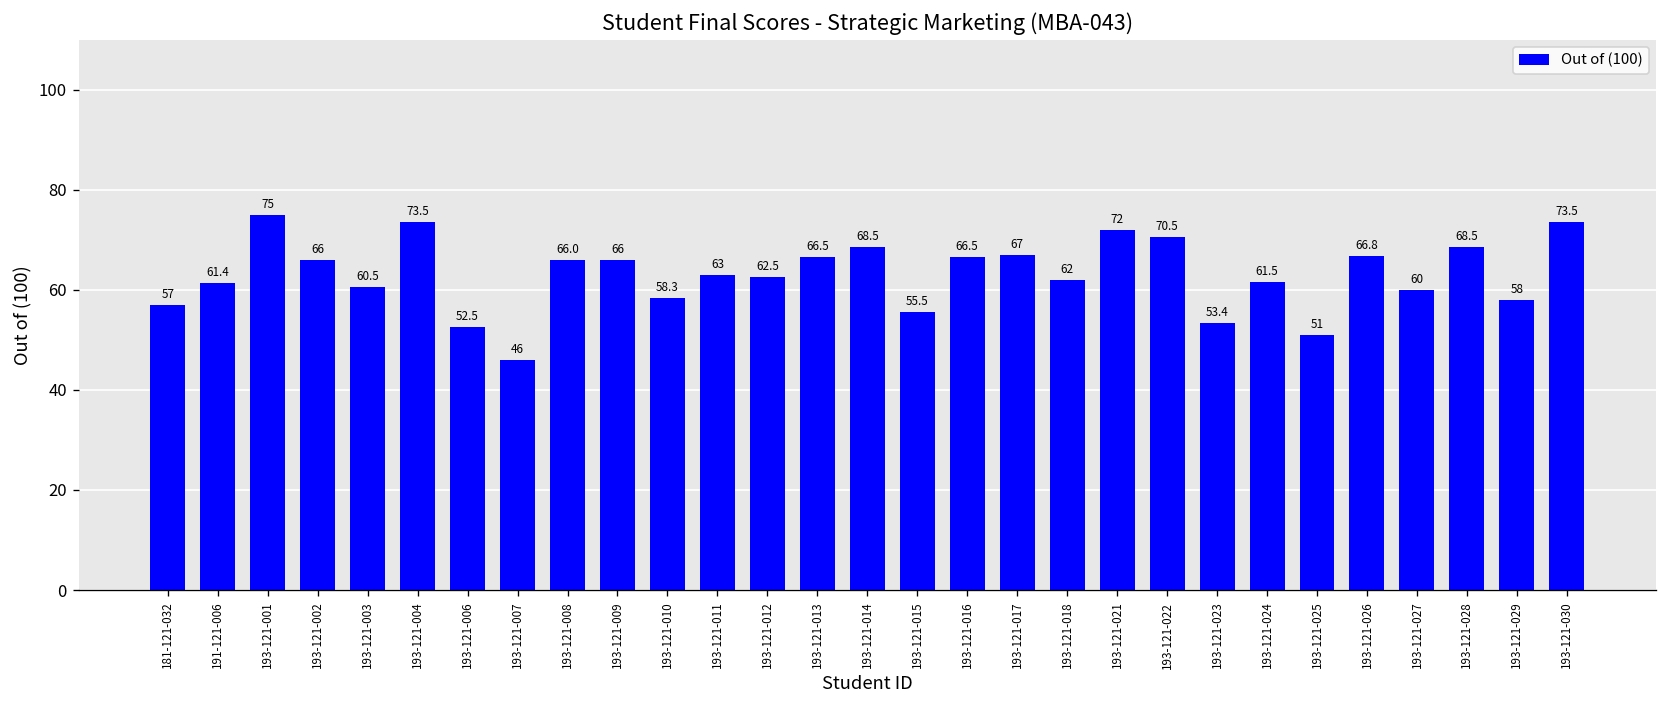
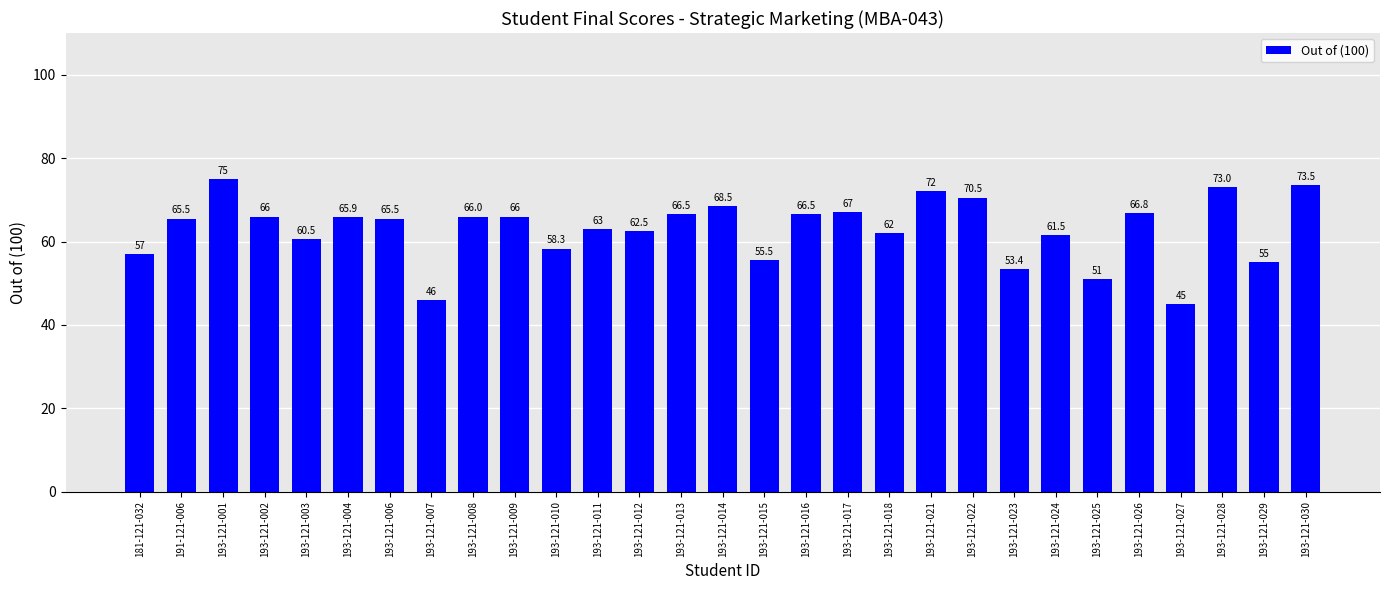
191-121-006: 61.4 -> 65.5
193-121-004: 73.5 -> 65.9
193-121-006: 52.5 -> 65.5
193-121-027: 60 -> 45
193-121-028: 68.5 -> 73.0
193-121-029: 58 -> 55
